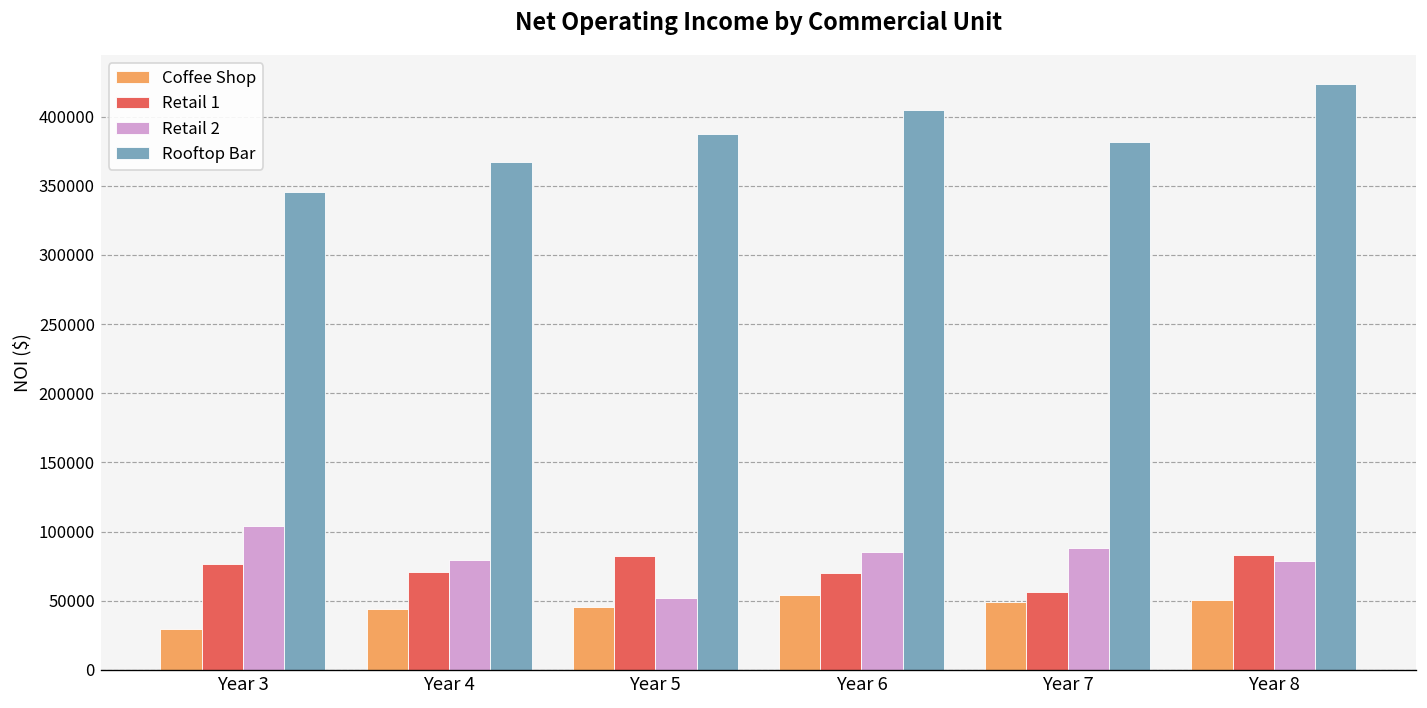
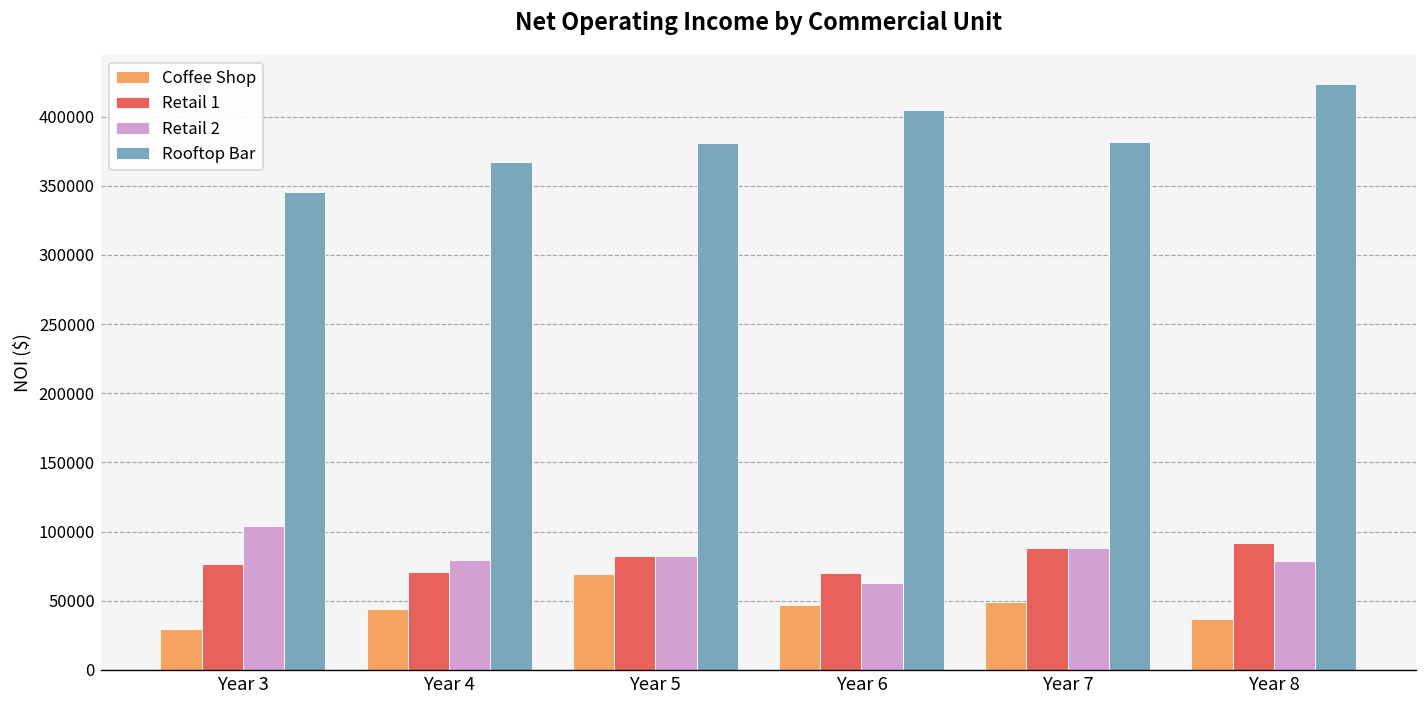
Coffee Shop, Year 5: 45000 -> 70000
Retail 2, Year 5: 52000 -> 82000
Rooftop Bar, Year 5: 388000 -> 381000
Coffee Shop, Year 6: 54000 -> 47000
Retail 2, Year 6: 85000 -> 63000
Retail 1, Year 7: 56000 -> 88000
Coffee Shop, Year 8: 50000 -> 37000
Retail 1, Year 8: 83000 -> 92000
